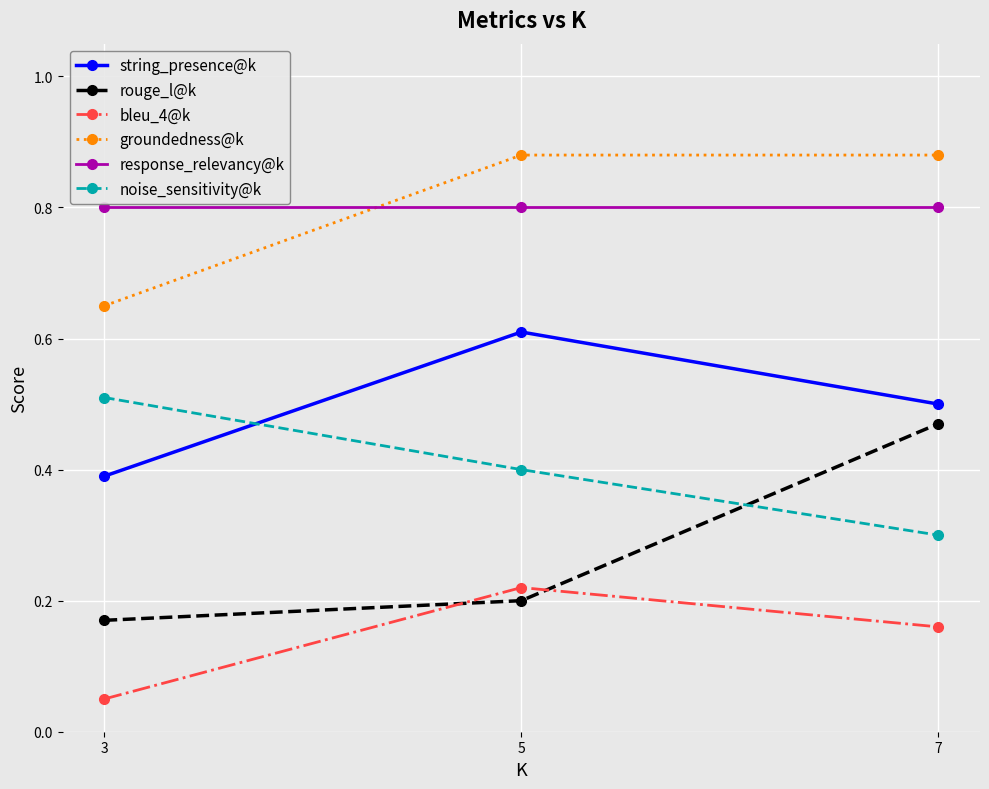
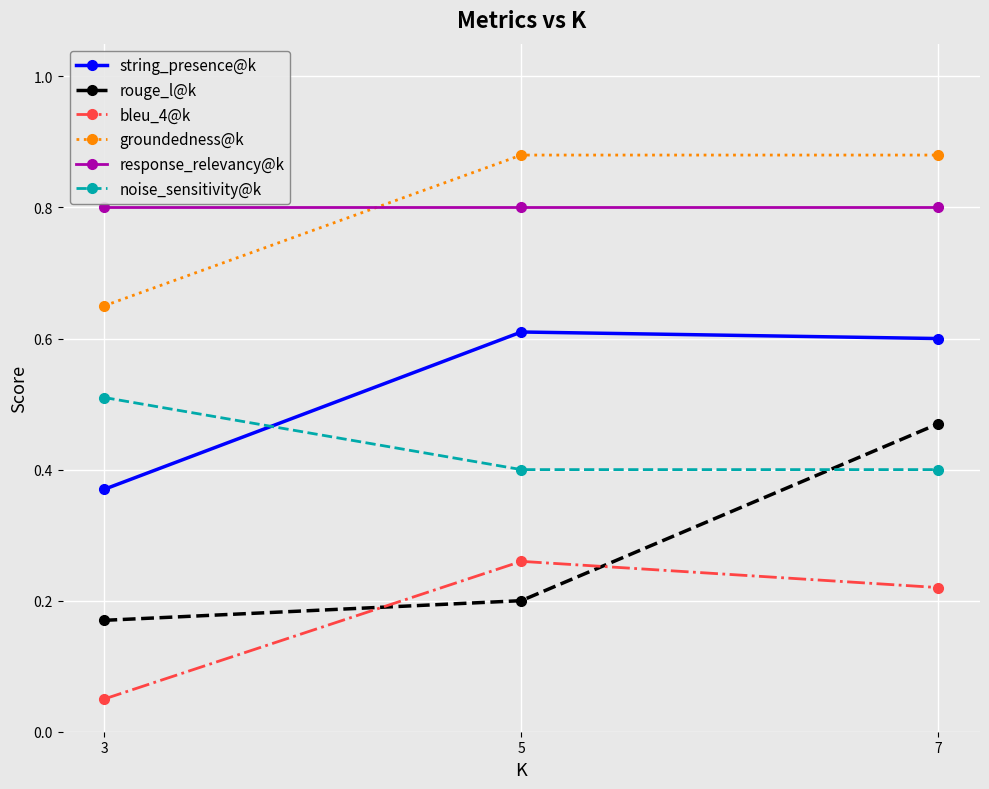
string_presence@k, 3: 0.39 -> 0.37
bleu_4@k, 5: 0.22 -> 0.26
string_presence@k, 7: 0.5 -> 0.6
bleu_4@k, 7: 0.16 -> 0.22
noise_sensitivity@k, 7: 0.3 -> 0.4
